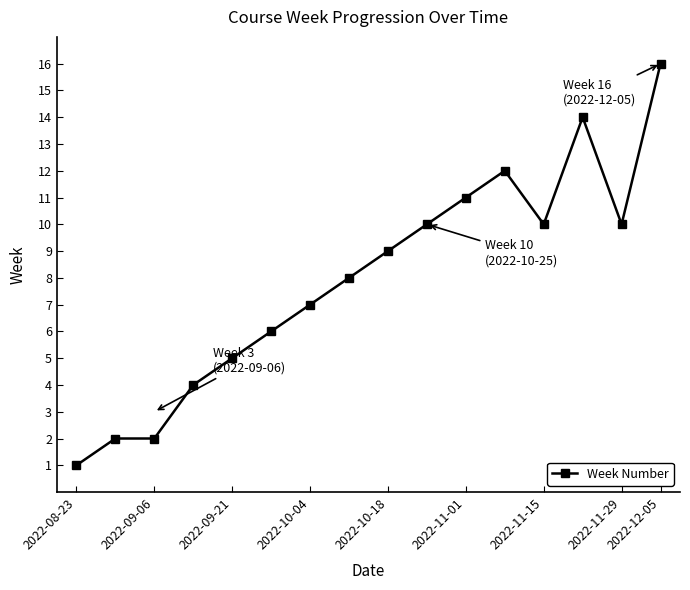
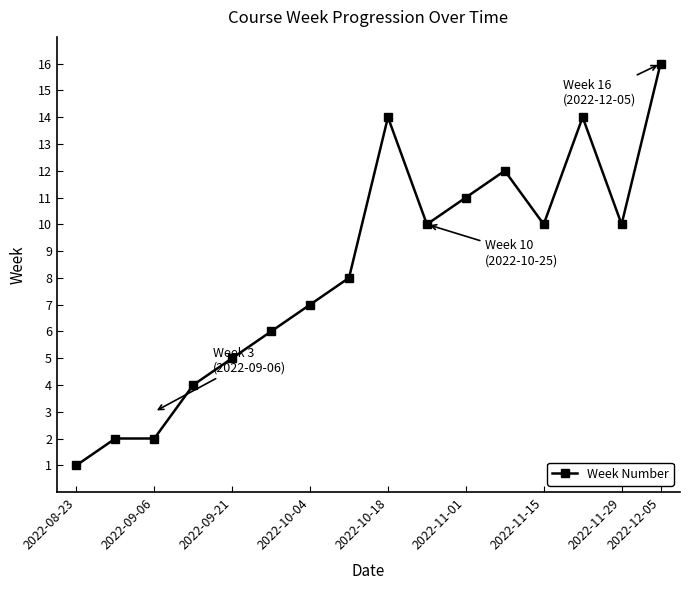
2022-10-18: 9 -> 14
